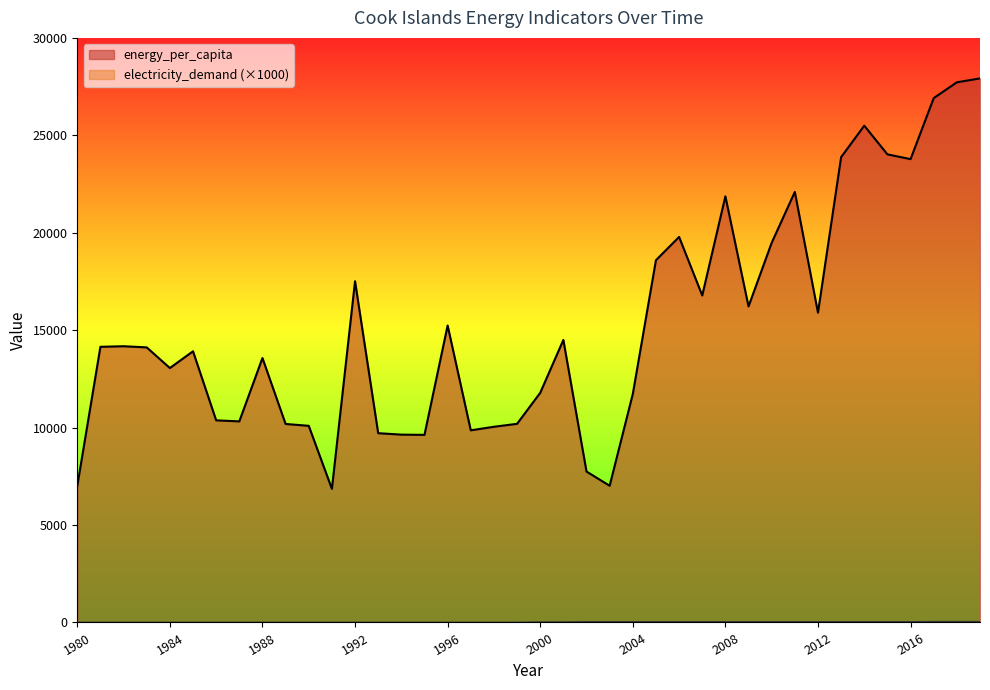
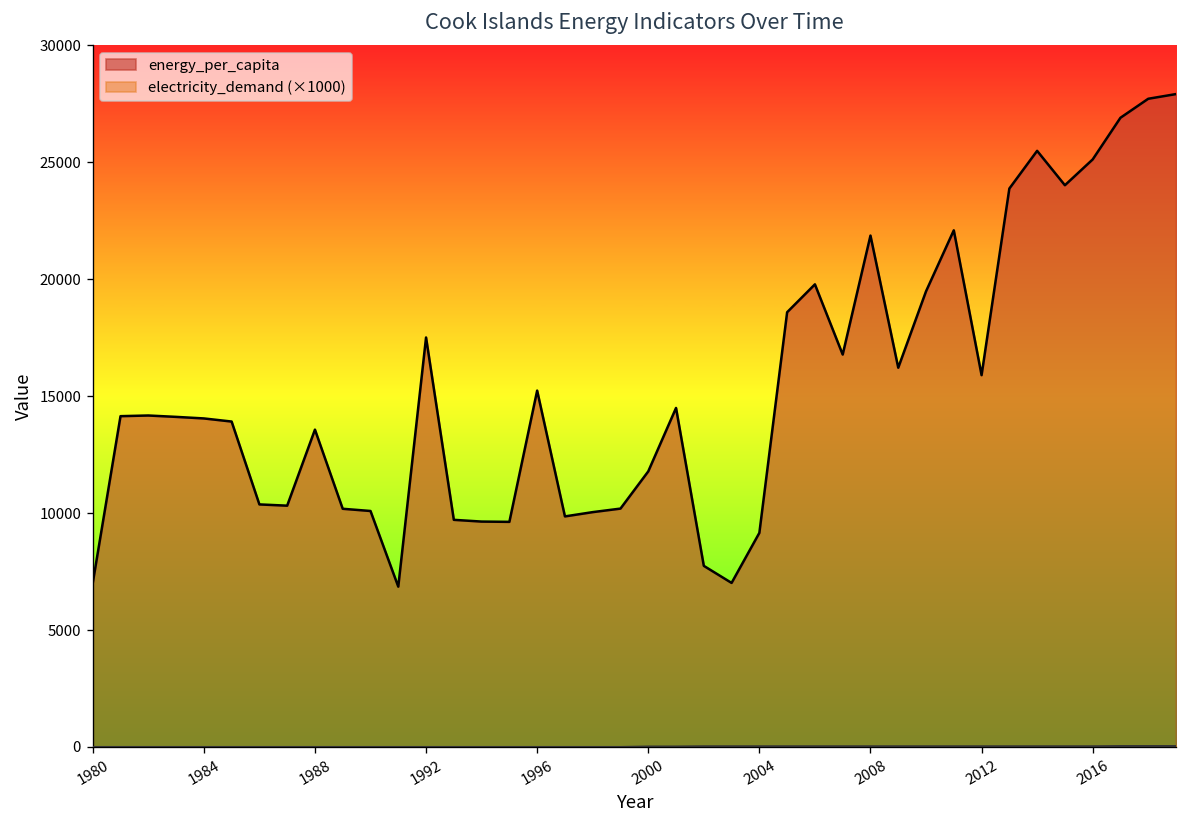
energy_per_capita, 1984: 13100 -> 14000
energy_per_capita, 2004: 11700 -> 9200
energy_per_capita, 2016: 23800 -> 25100
